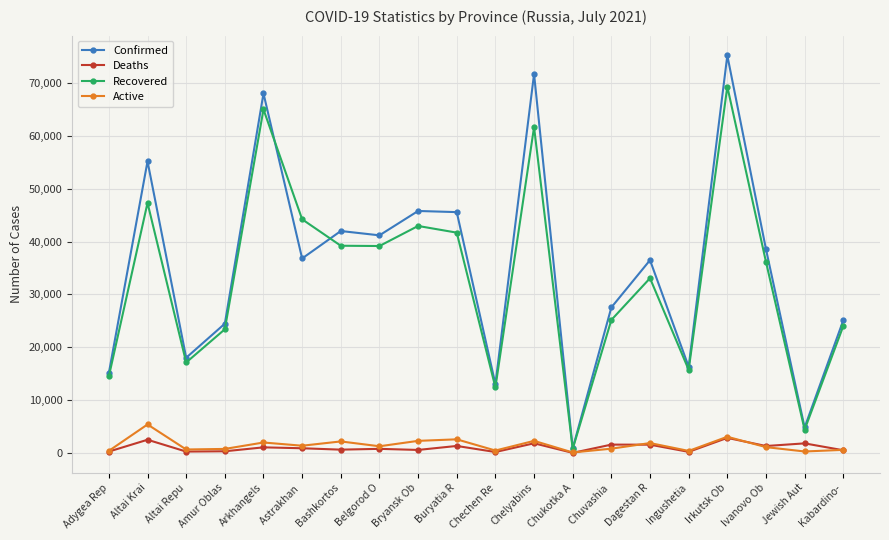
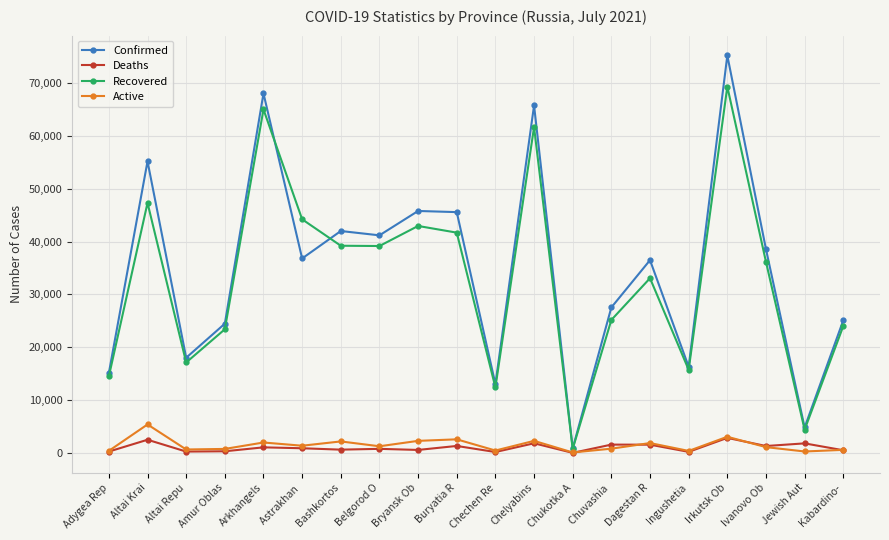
Confirmed, Chelyabins: 72,000 -> 66,000
